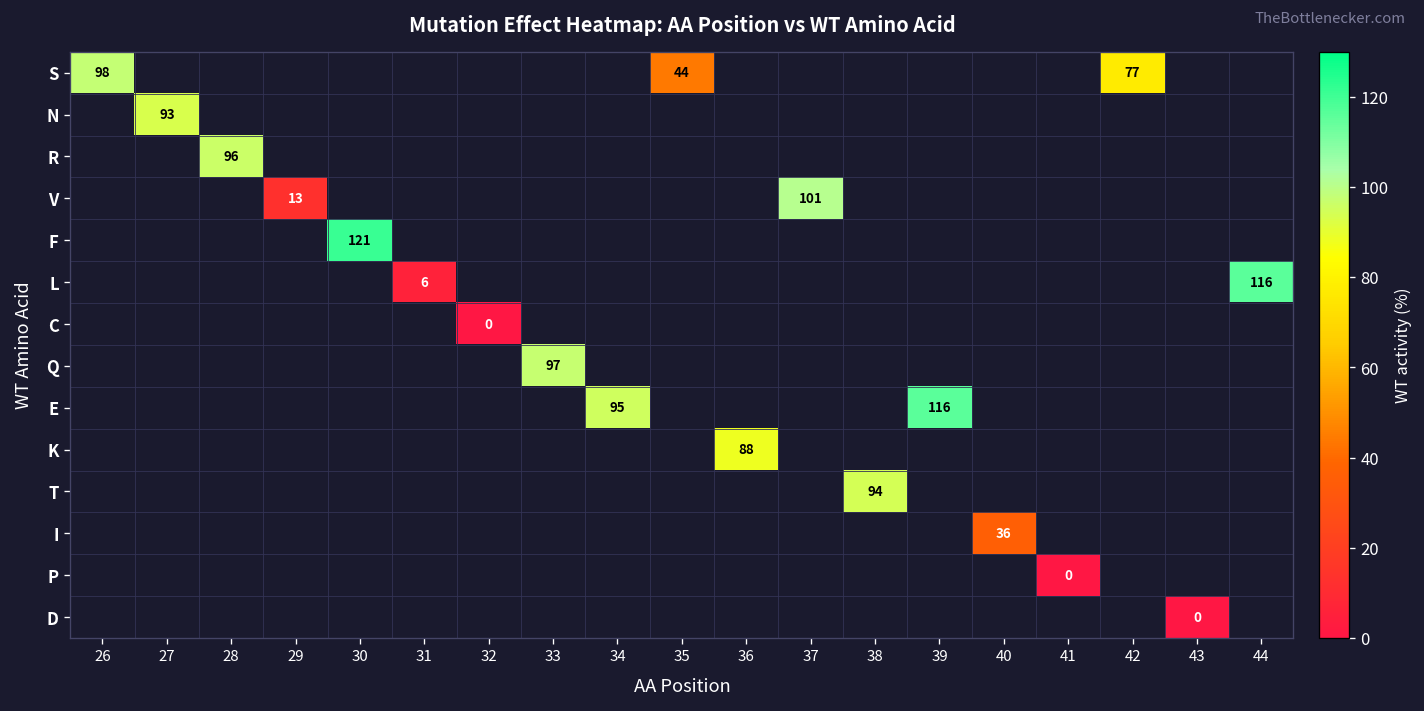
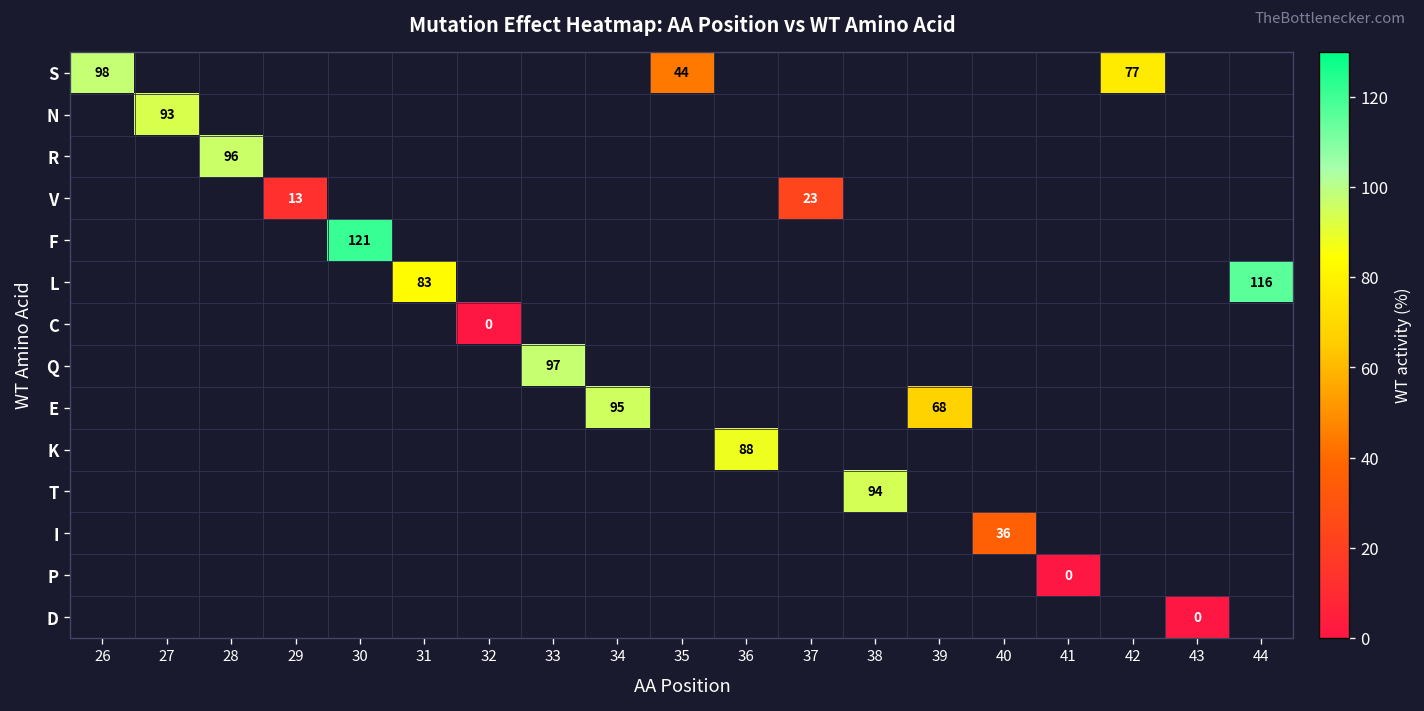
V, 37: 101 -> 23
L, 31: 6 -> 83
E, 39: 116 -> 68
